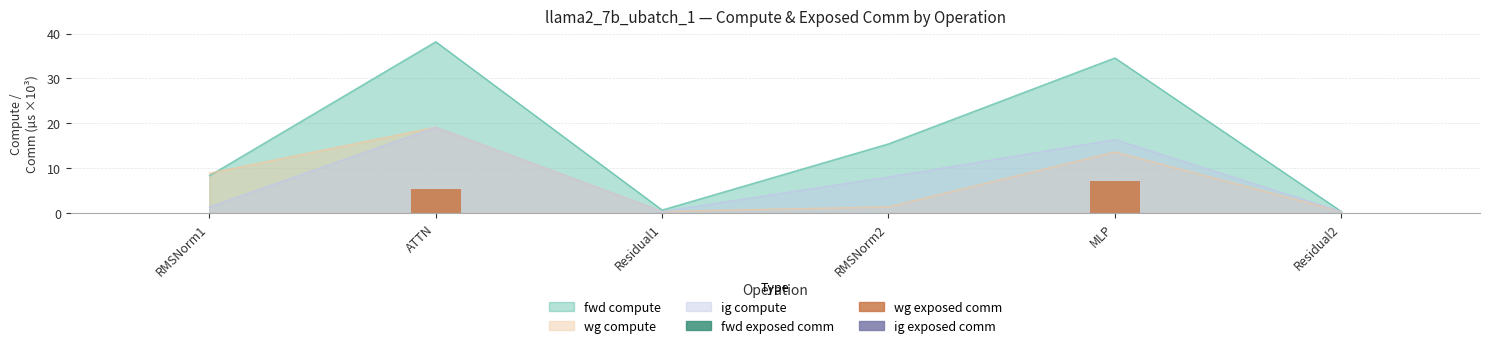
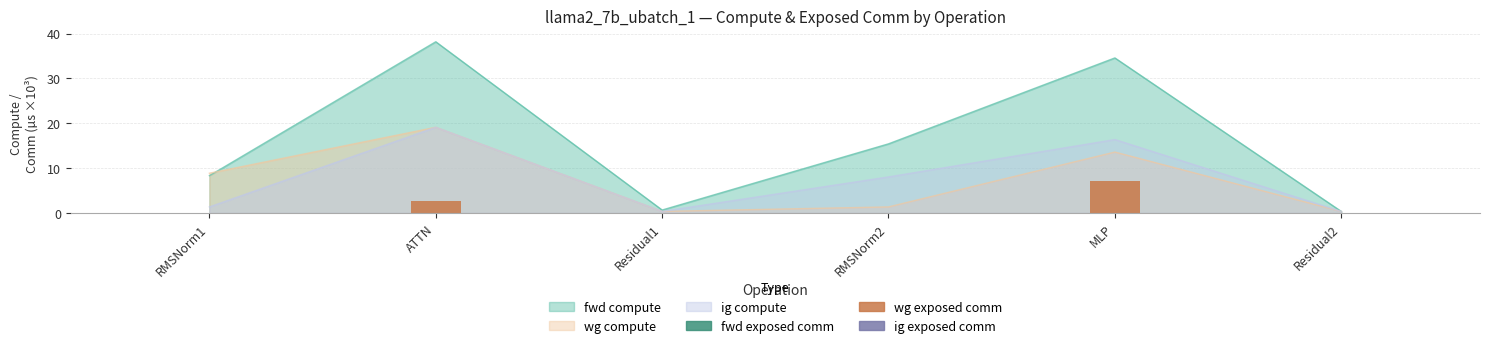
wg exposed comm, ATTN: 5 -> 3
